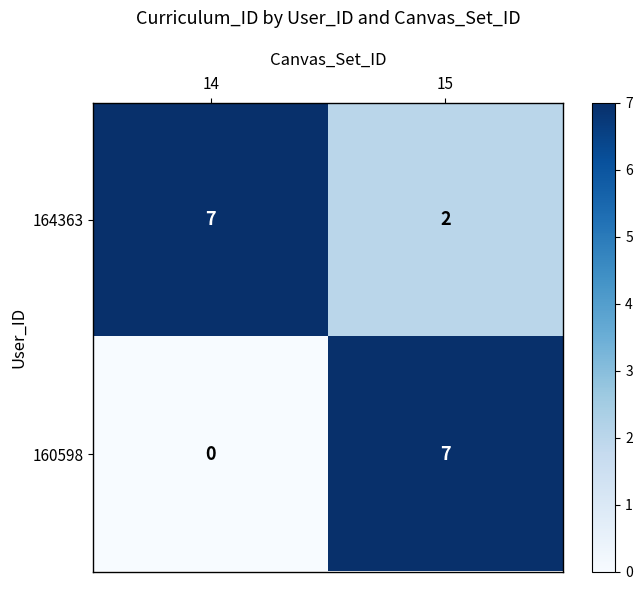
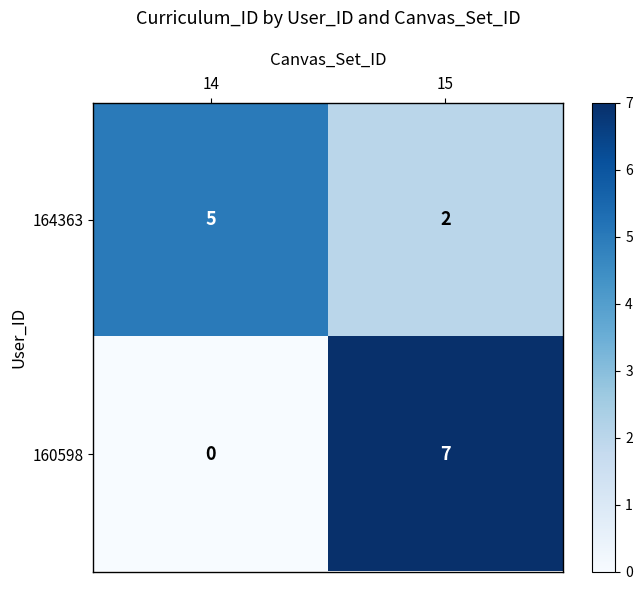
164363, 14: 7 -> 5
